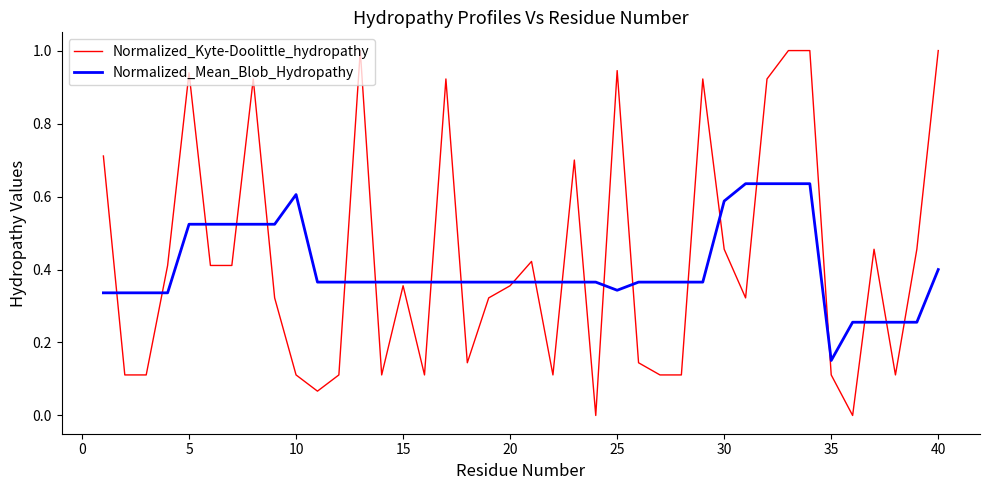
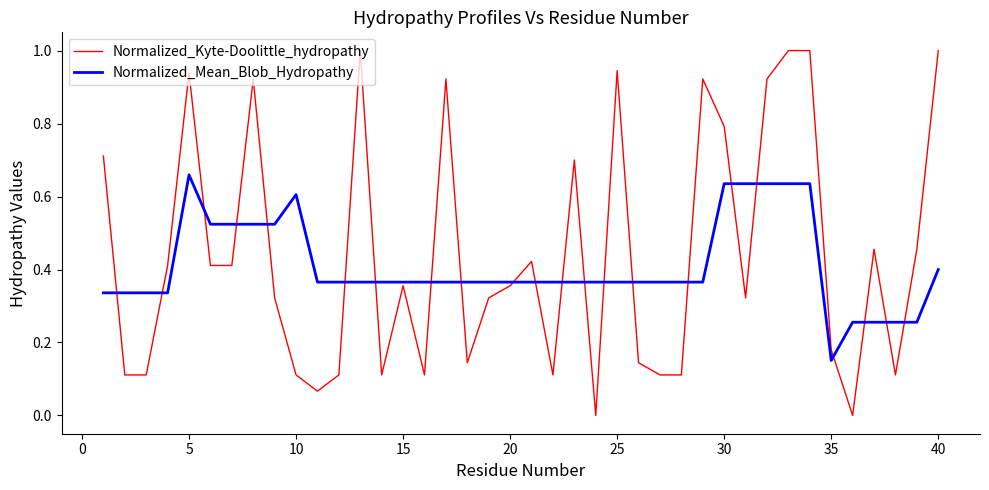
Normalized_Mean_Blob_Hydropathy, 5: 0.52 -> 0.66
Normalized_Mean_Blob_Hydropathy, 25: 0.34 -> 0.37
Normalized_Kyte-Doolittle_hydropathy, 30: 0.46 -> 0.79
Normalized_Mean_Blob_Hydropathy, 30: 0.59 -> 0.64
Normalized_Kyte-Doolittle_hydropathy, 35: 0.11 -> 0.18
